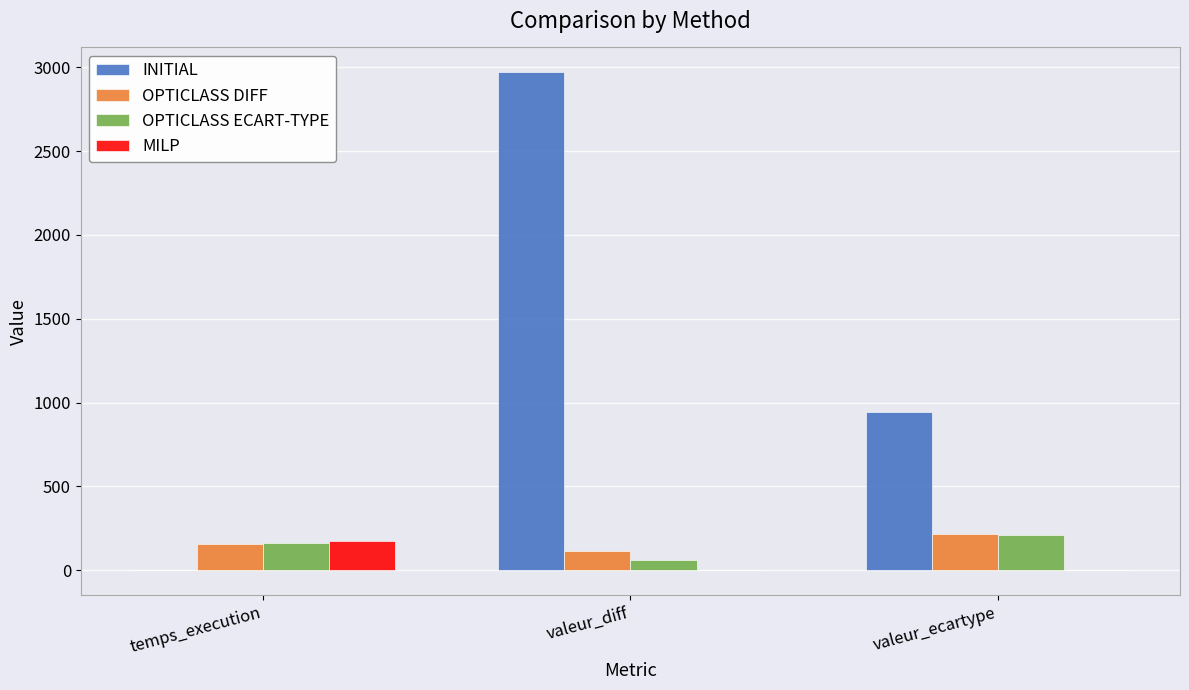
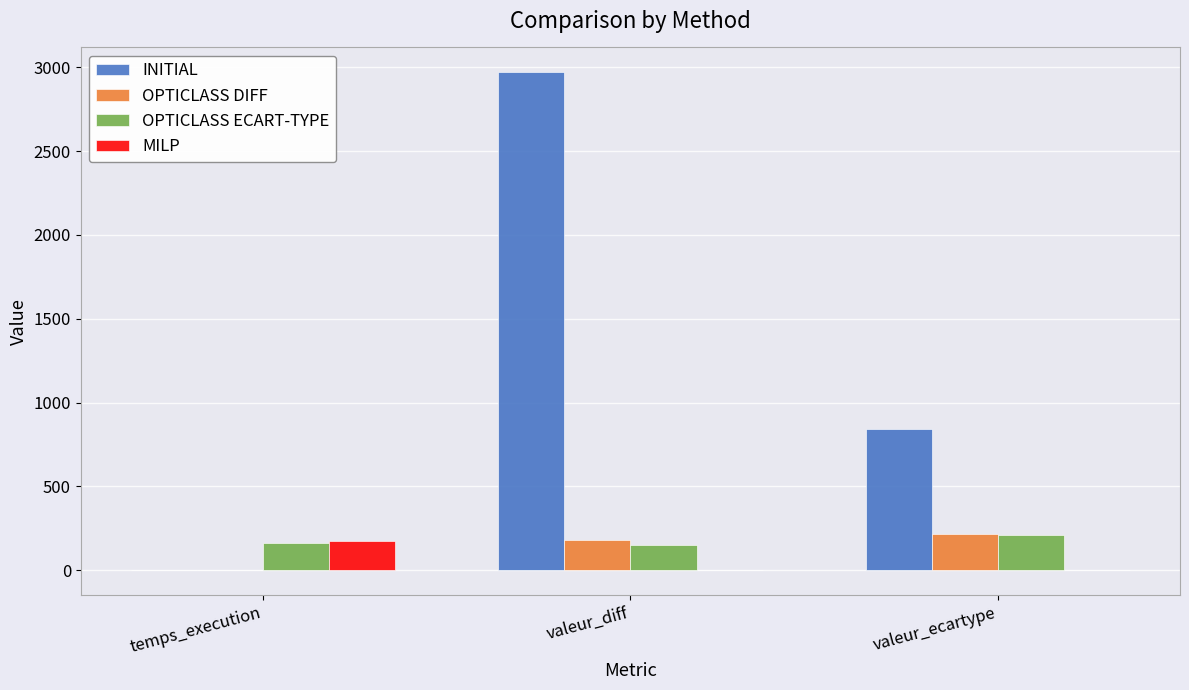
OPTICLASS DIFF, temps_execution: 160 -> 0
OPTICLASS DIFF, valeur_diff: 120 -> 180
OPTICLASS ECART-TYPE, valeur_diff: 60 -> 150
INITIAL, valeur_ecartype: 940 -> 840
